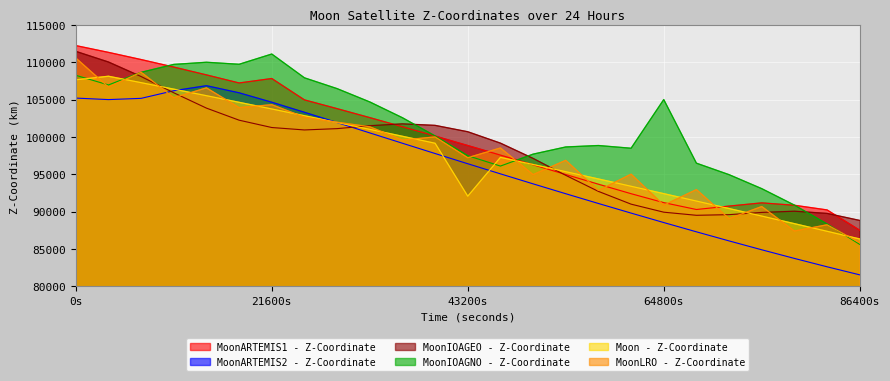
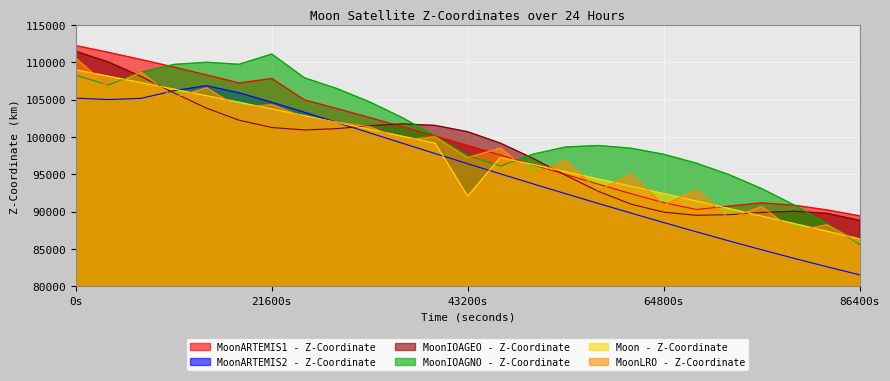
Moon - Z-Coordinate, 0s: 108000 -> 109000
MoonIOAGNO - Z-Coordinate, 64800s: 105000 -> 98000
MoonARTEMIS1 - Z-Coordinate, 86400s: 88000 -> 89000
